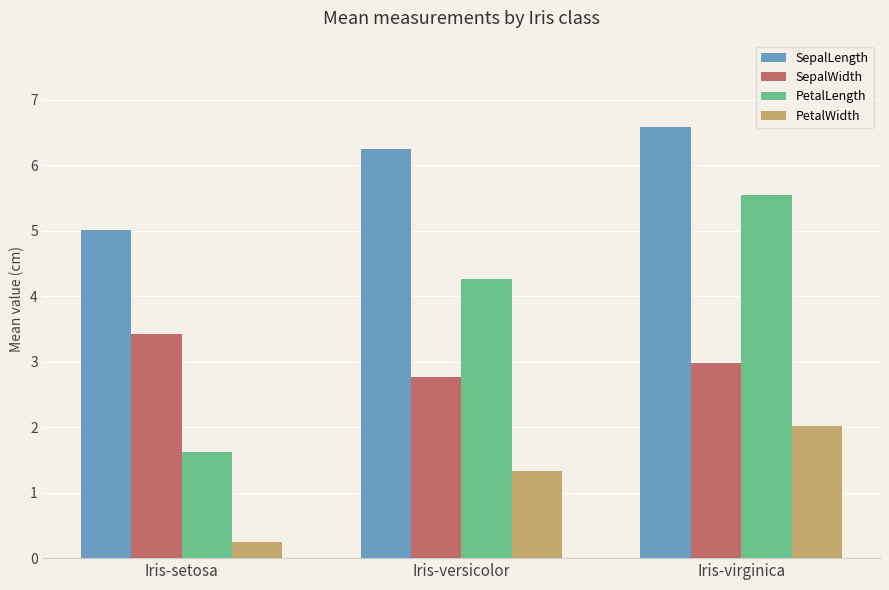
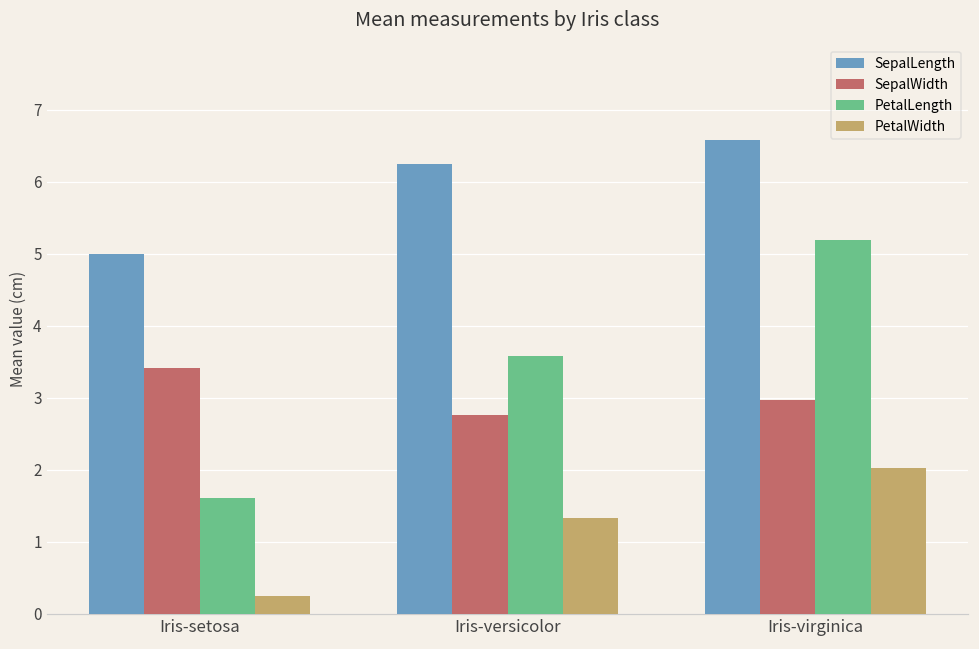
PetalLength, Iris-versicolor: 4.3 -> 3.6
PetalLength, Iris-virginica: 5.6 -> 5.2
